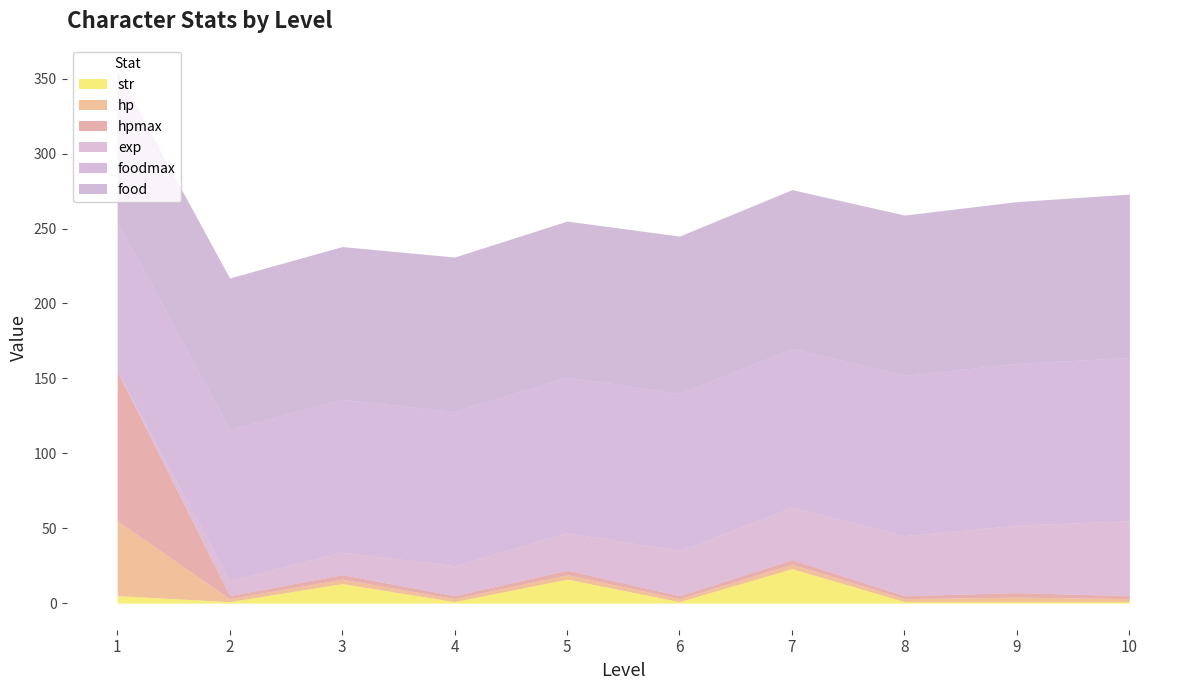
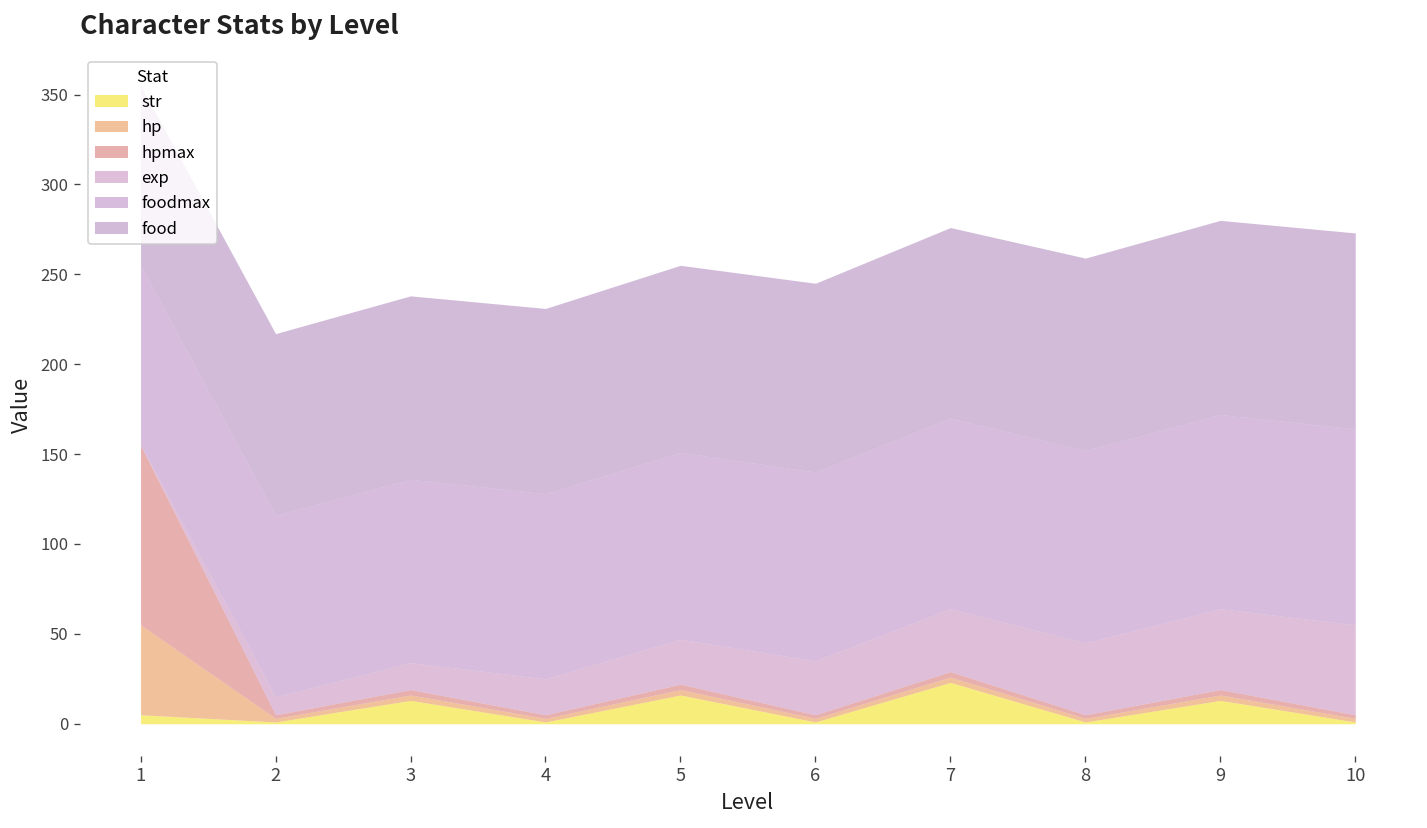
str, 9: 1 -> 13
